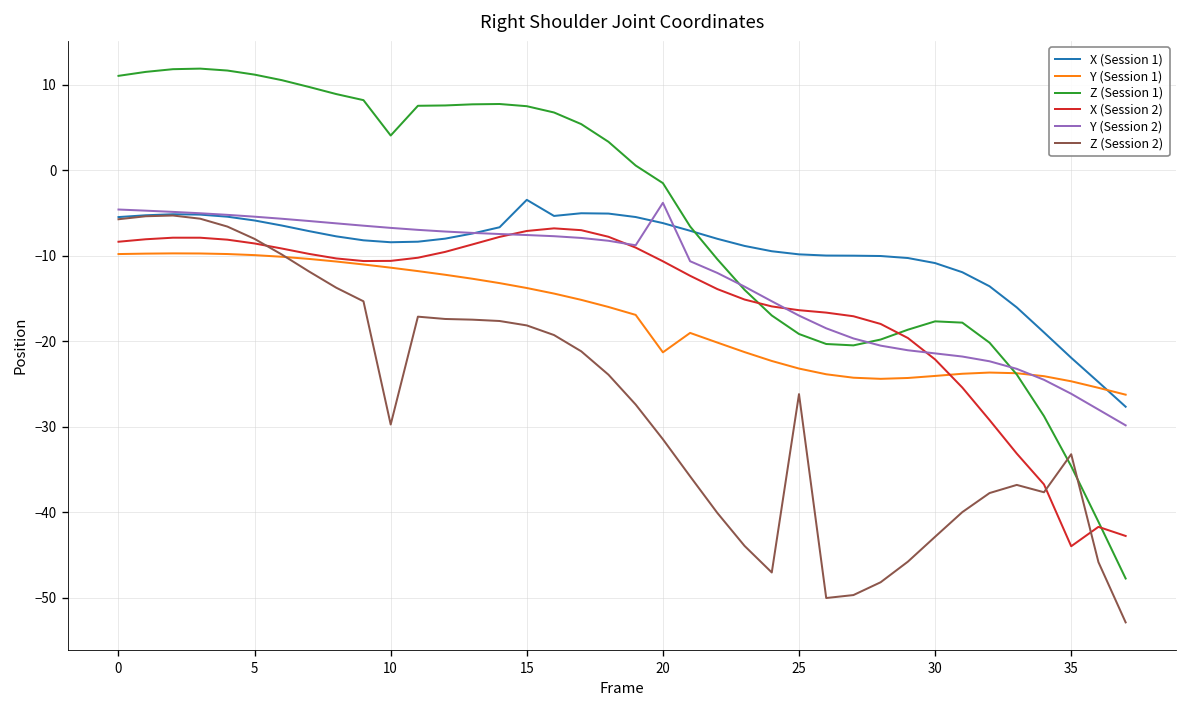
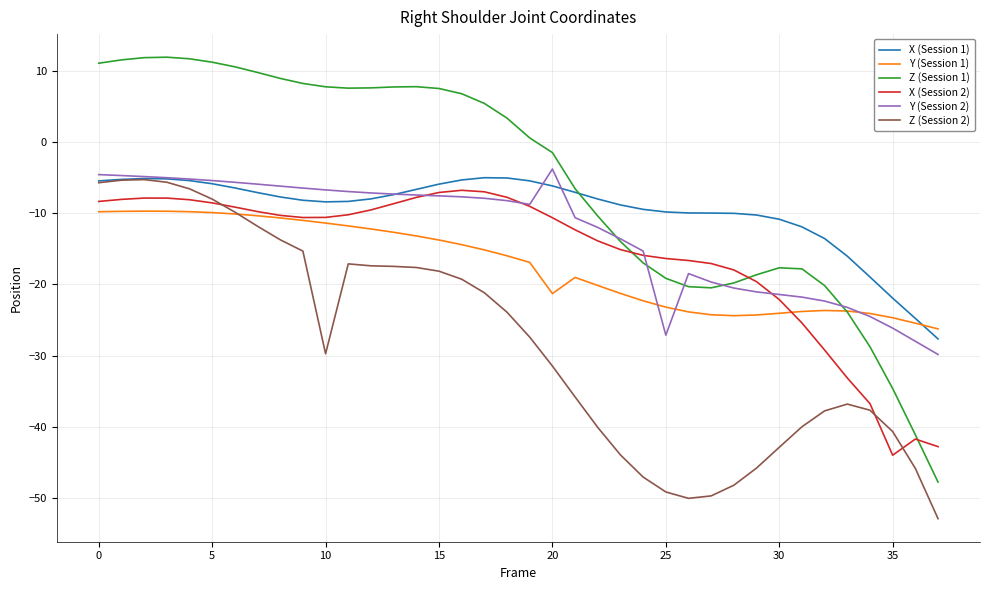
Z (Session 1), 10: 4 -> 8
X (Session 1), 15: -3 -> -6
Y (Session 2), 25: -17 -> -27
Z (Session 2), 25: -26 -> -49
Z (Session 2), 35: -33 -> -41
